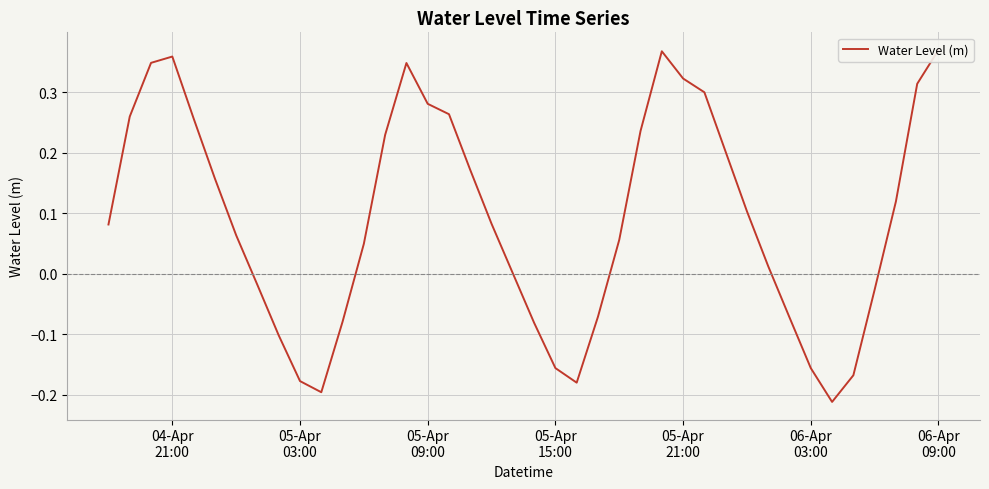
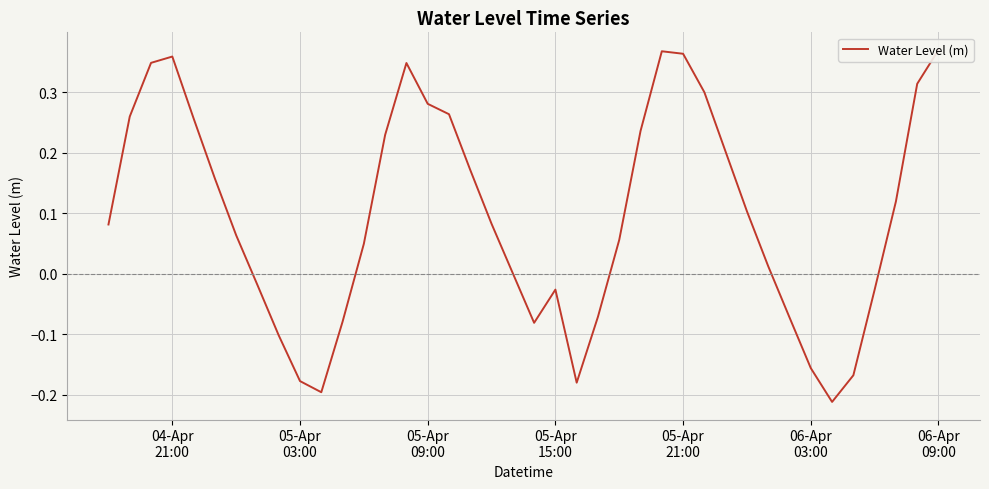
05-Apr 15:00: -0.16 -> -0.03
05-Apr 21:00: 0.32 -> 0.36
